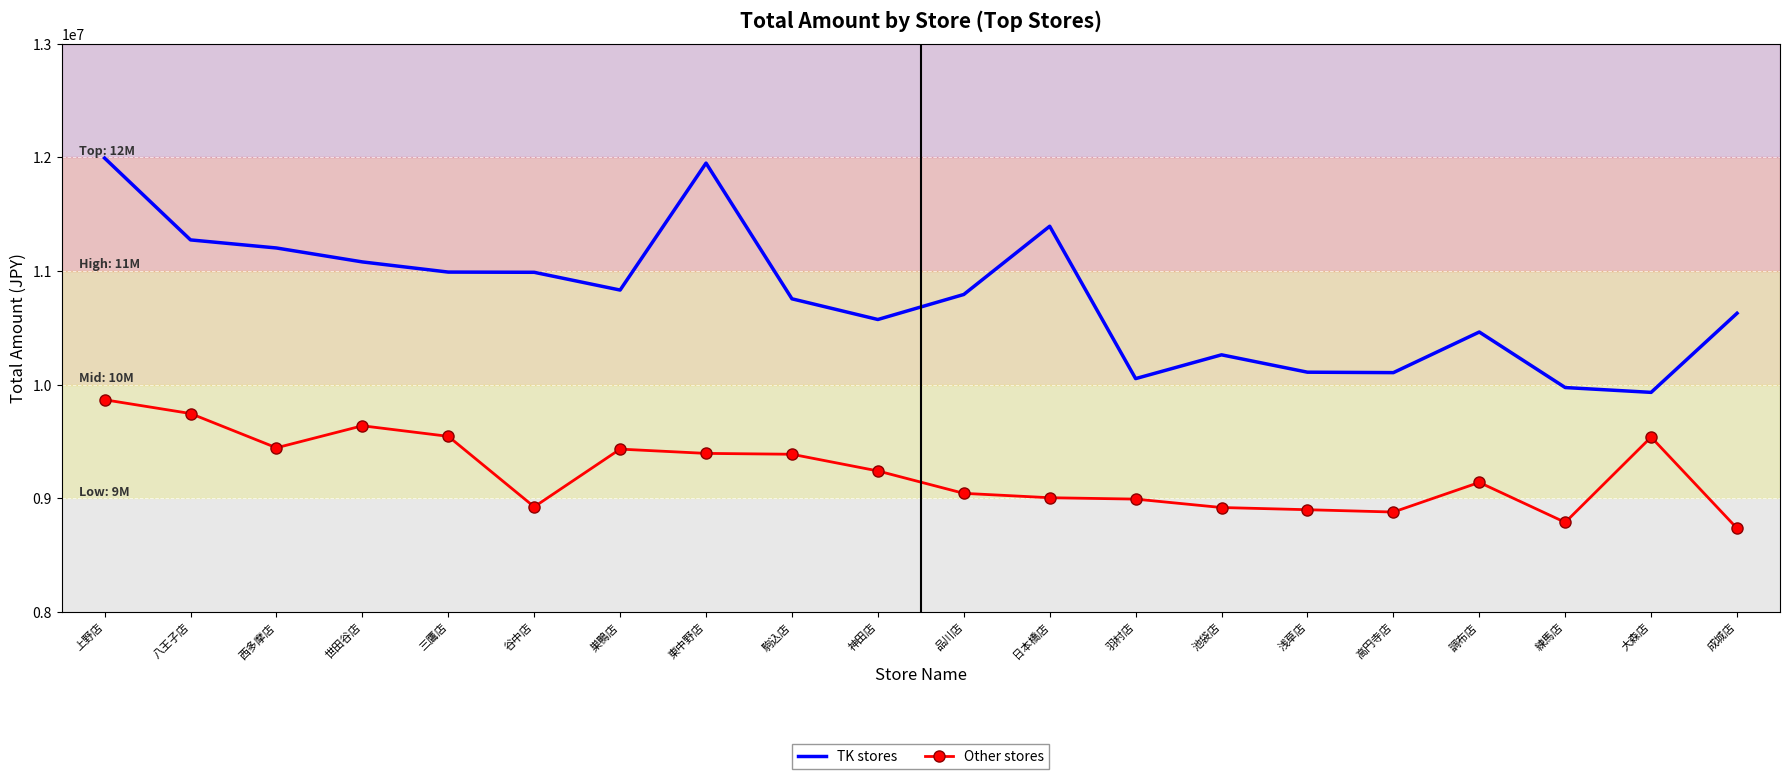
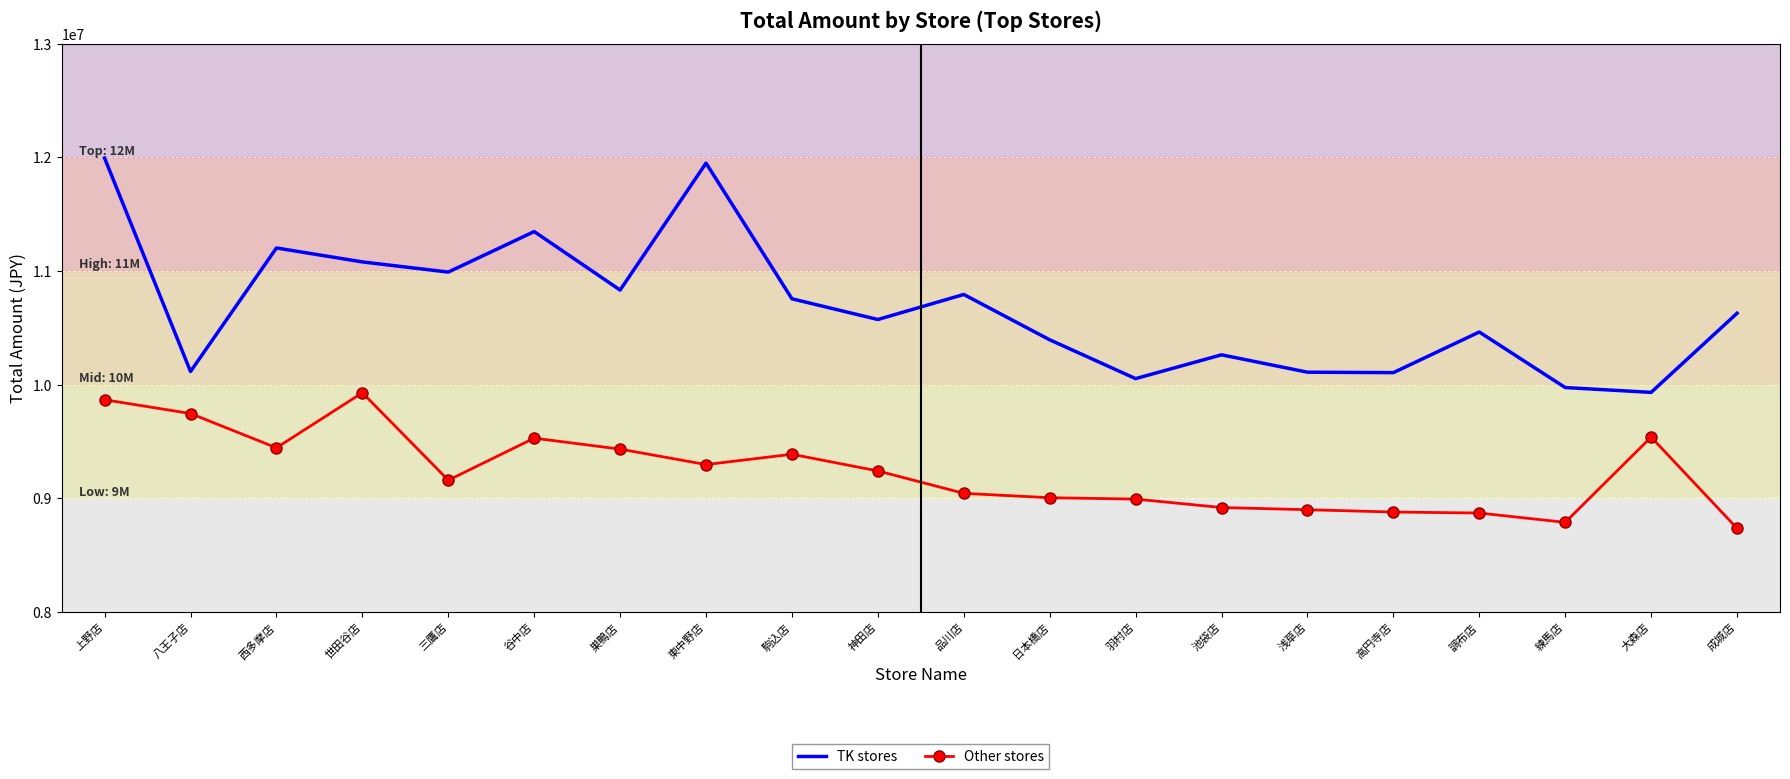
TK stores, 八王子店: 11270000 -> 10120000
Other stores, 世田谷店: 9640000 -> 9930000
Other stores, 三鷹店: 9540000 -> 9160000
TK stores, 谷中店: 10990000 -> 11350000
Other stores, 谷中店: 8920000 -> 9530000
Other stores, 東中野店: 9390000 -> 9300000
TK stores, 日本橋店: 11390000 -> 10390000
Other stores, 調布店: 9140000 -> 8870000
